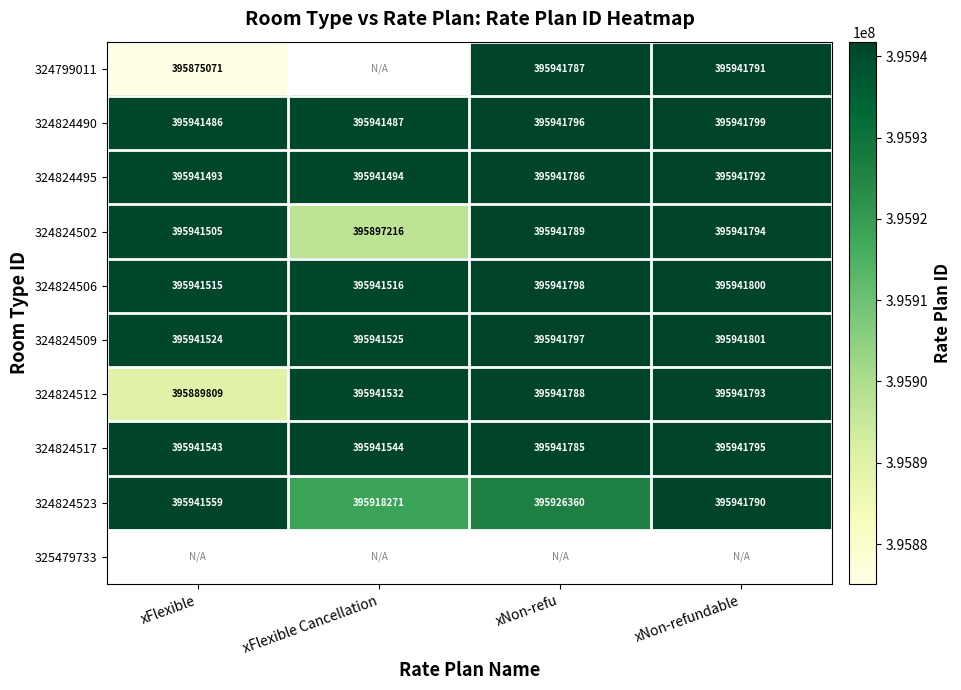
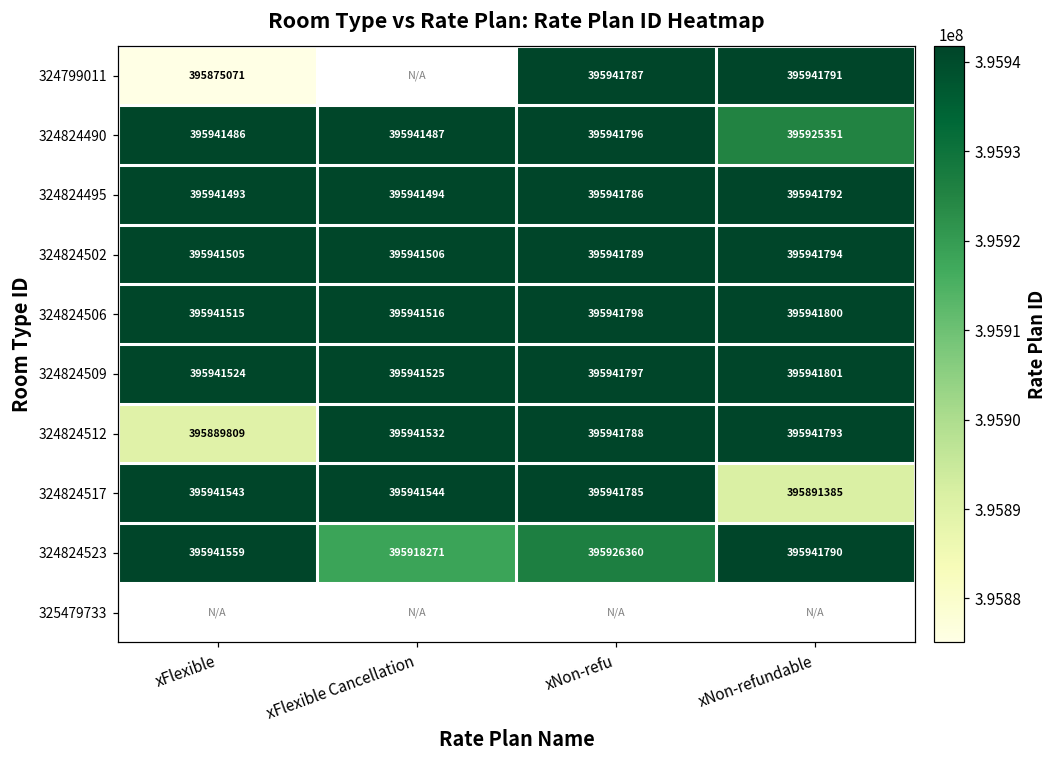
324824490, xNon-refundable: 395941799 -> 395925351
324824502, xFlexible Cancellation: 395897216 -> 395941506
324824517, xNon-refundable: 395941795 -> 395891385
